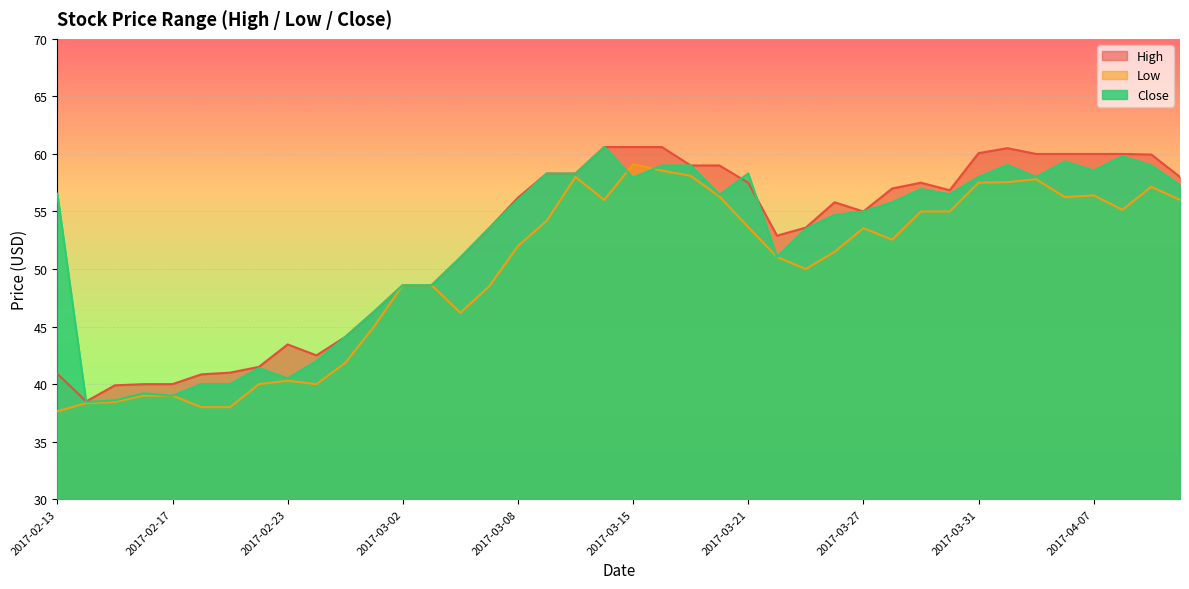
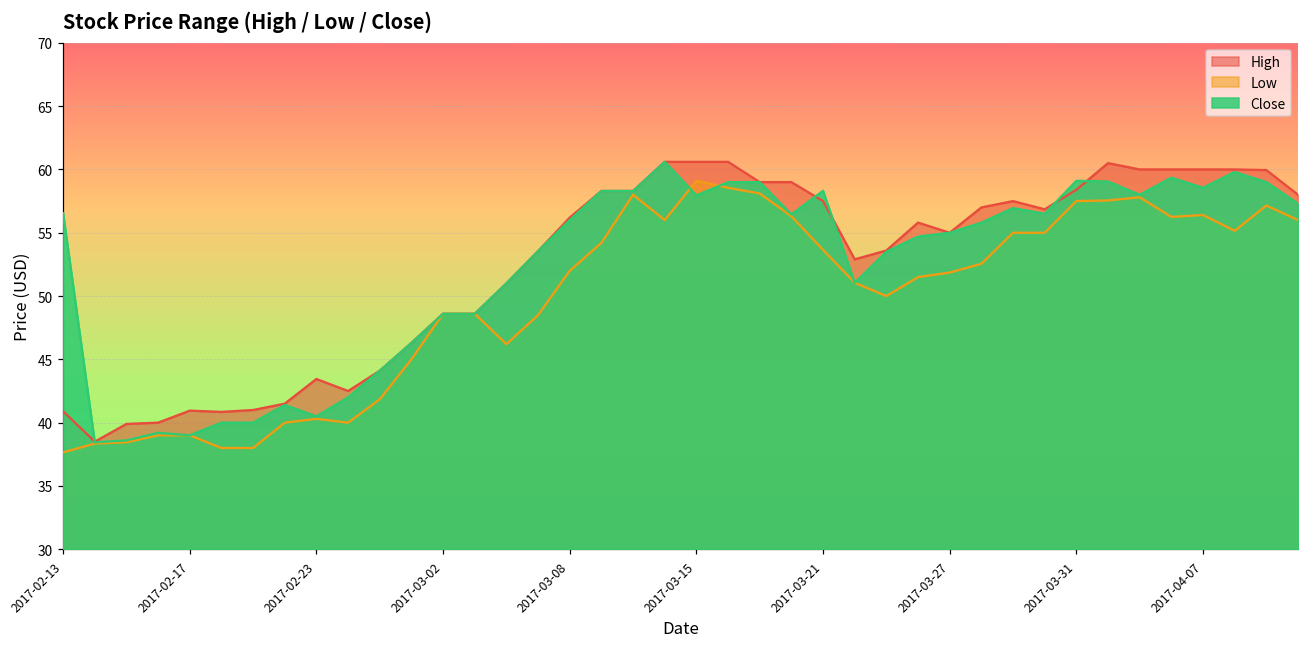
High, 2017-02-17: 40.0 -> 41.0
Low, 2017-03-27: 53.5 -> 51.9
High, 2017-03-31: 60.1 -> 58.4
Close, 2017-03-31: 58.0 -> 59.1
